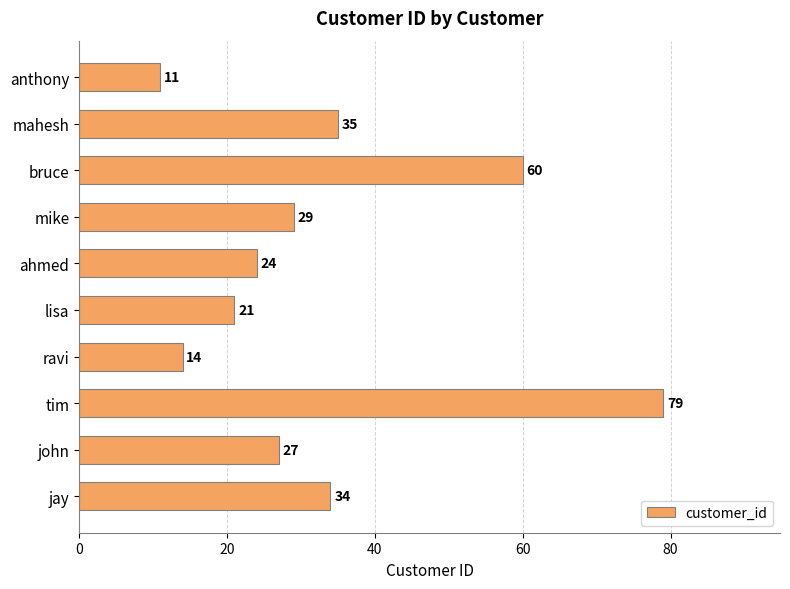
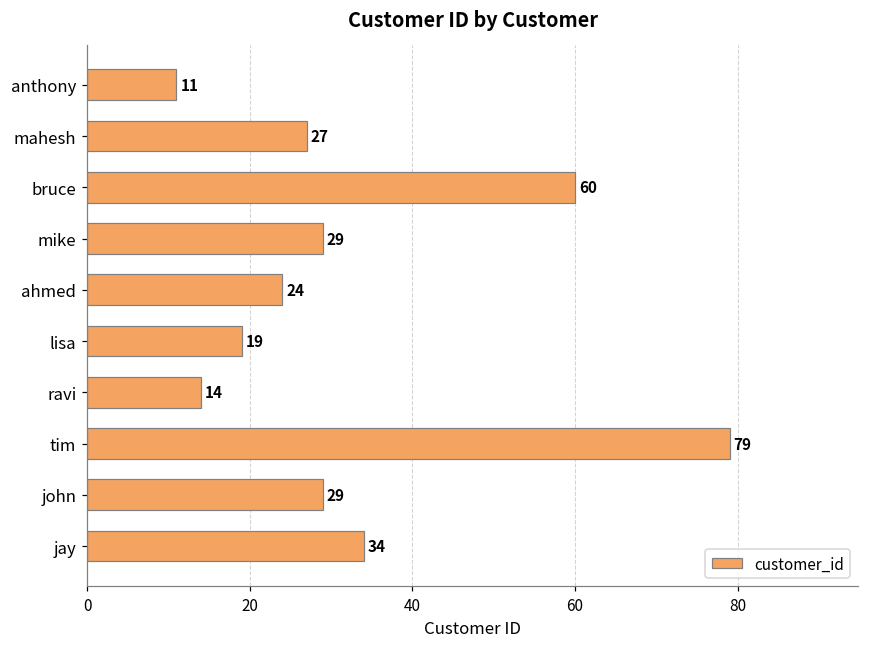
mahesh: 35 -> 27
lisa: 21 -> 19
john: 27 -> 29
